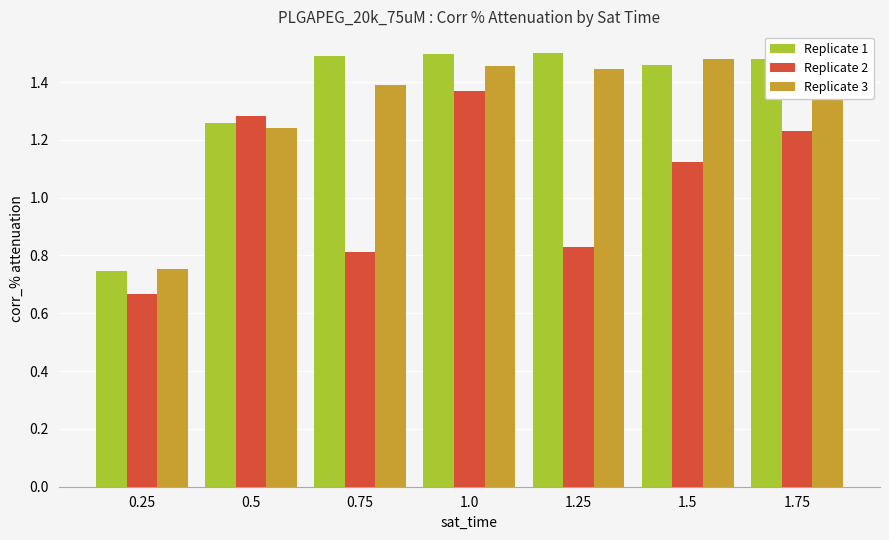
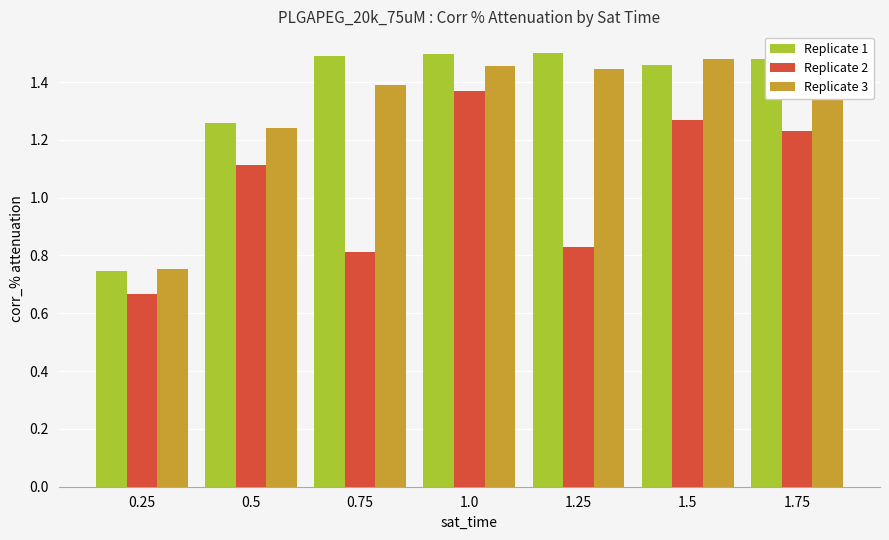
Replicate 2, 0.5: 1.28 -> 1.11
Replicate 2, 1.5: 1.13 -> 1.27
